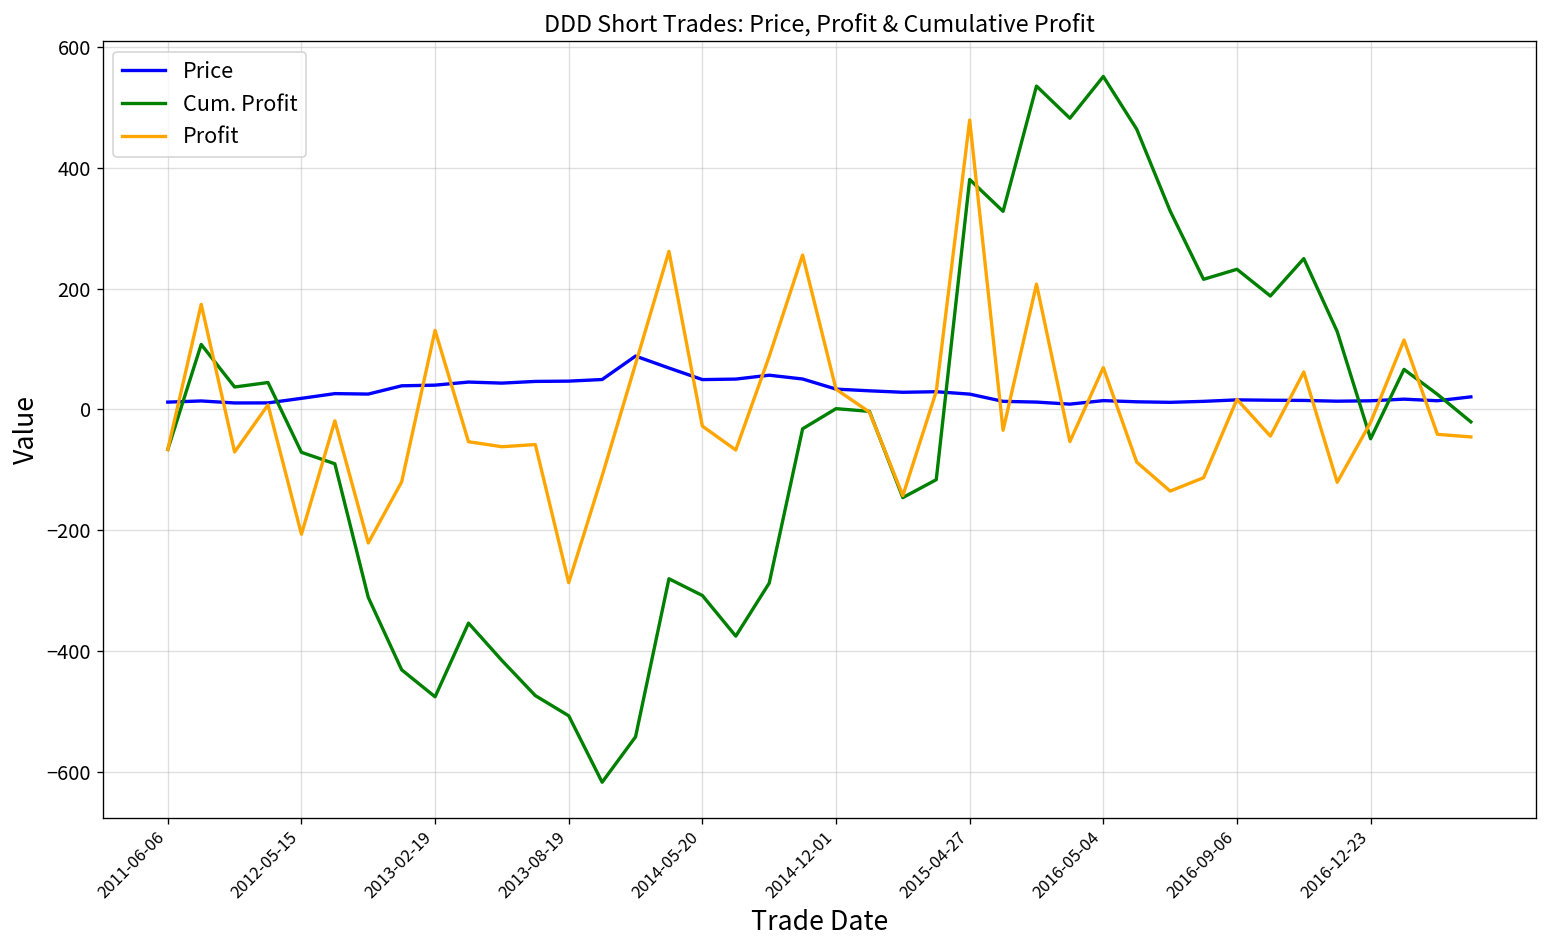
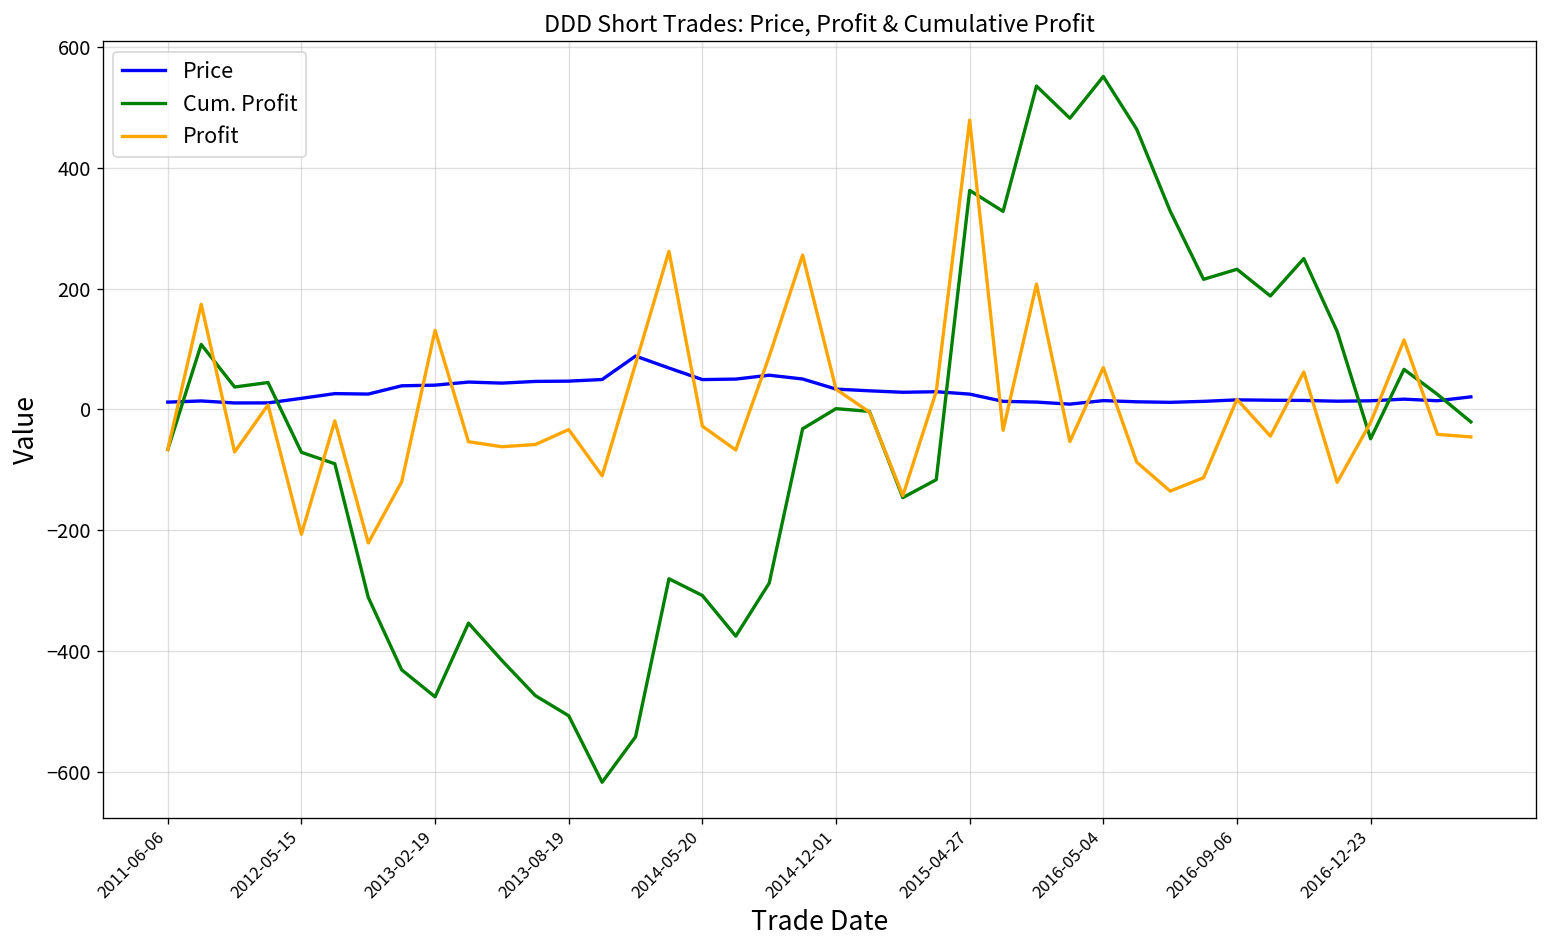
Profit, 2013-08-19: -290 -> -30
Cum. Profit, 2015-04-27: 380 -> 360
